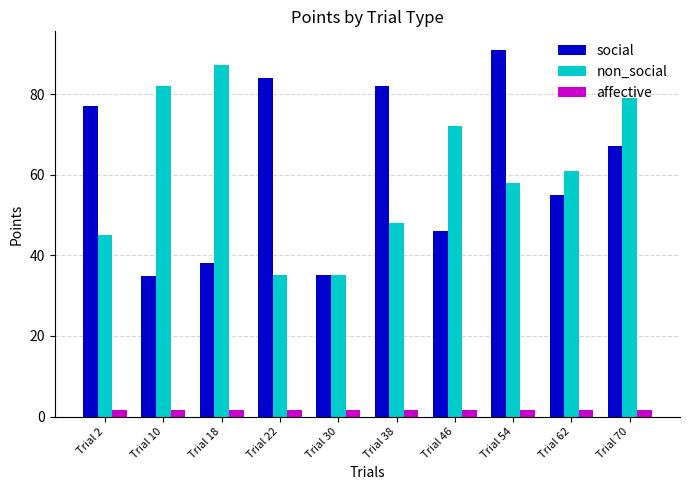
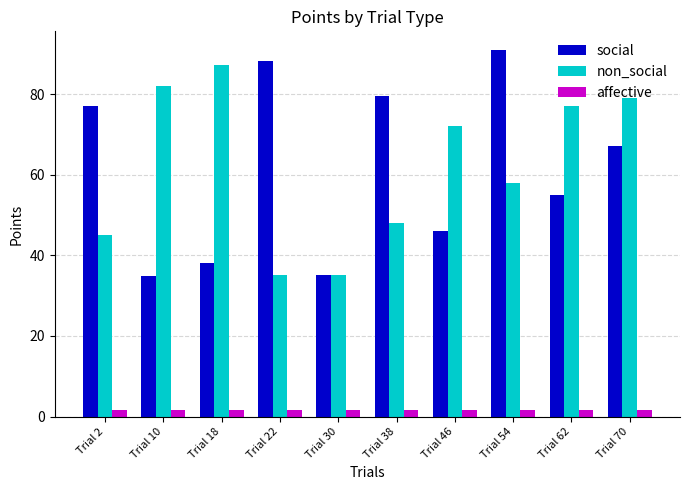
social, Trial 22: 84 -> 88
social, Trial 38: 82 -> 80
non_social, Trial 62: 61 -> 77
